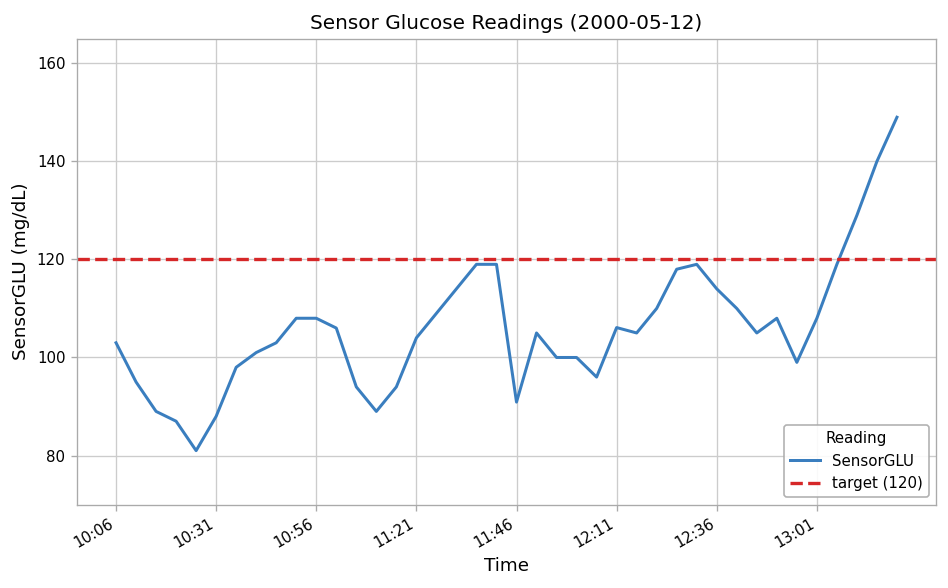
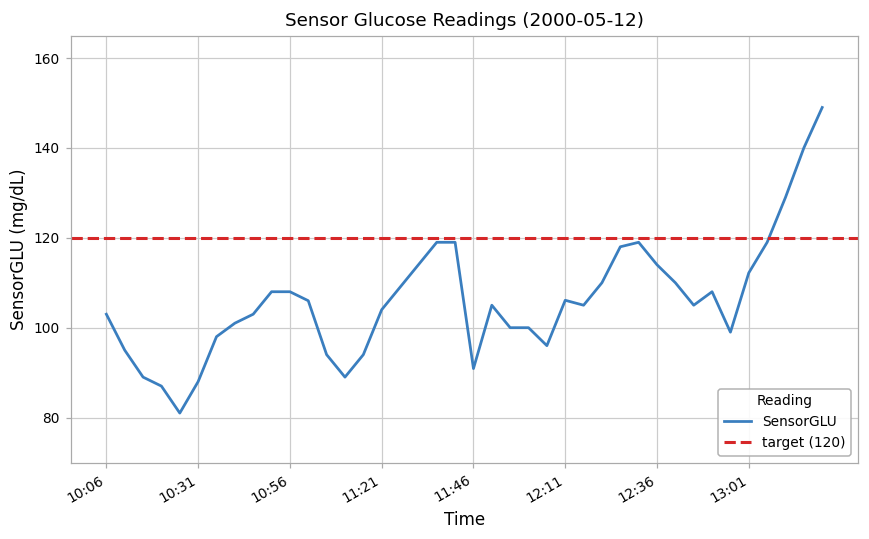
13:01: 108 -> 112
